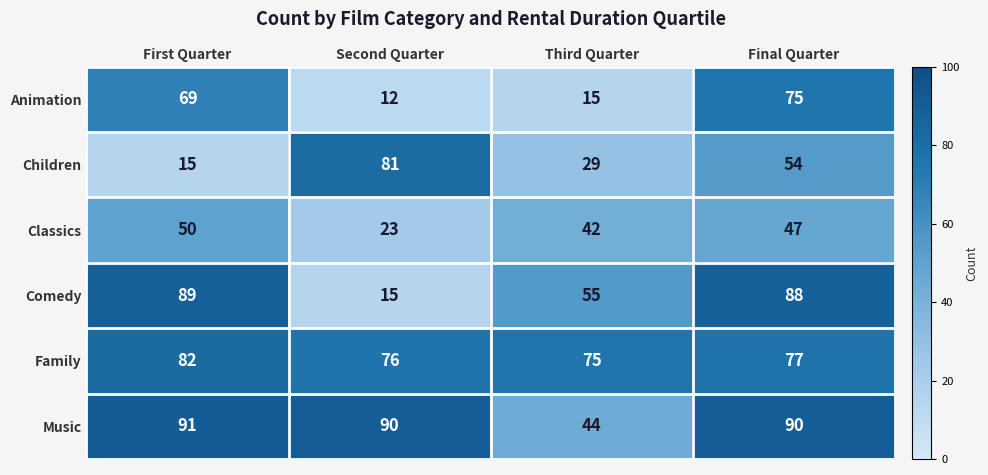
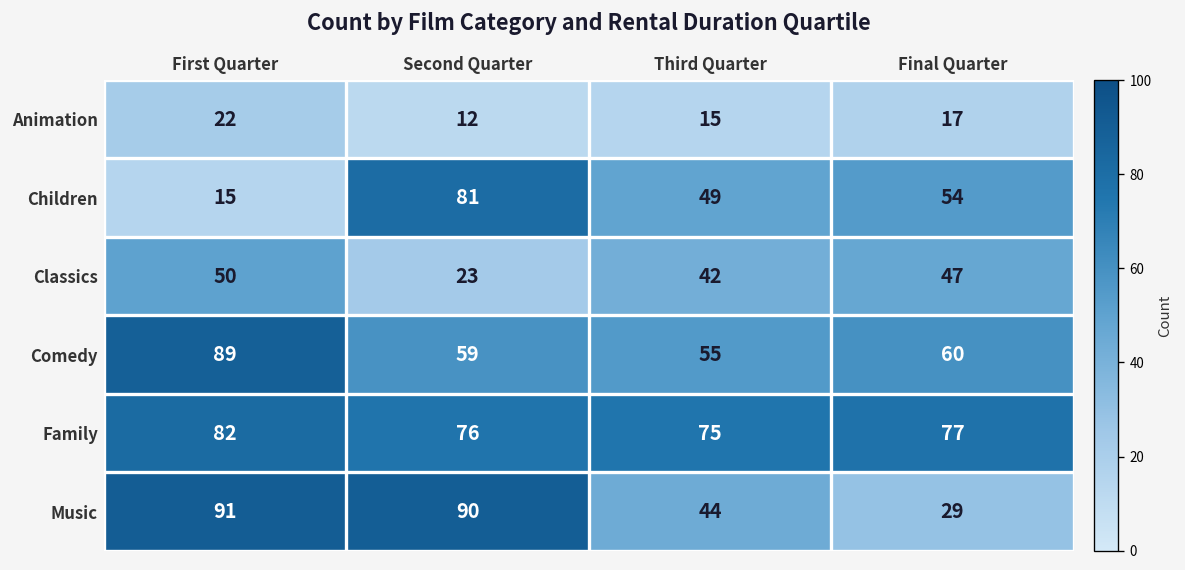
Animation, First Quarter: 69 -> 22
Animation, Final Quarter: 75 -> 17
Children, Third Quarter: 29 -> 49
Comedy, Second Quarter: 15 -> 59
Comedy, Final Quarter: 88 -> 60
Music, Final Quarter: 90 -> 29
